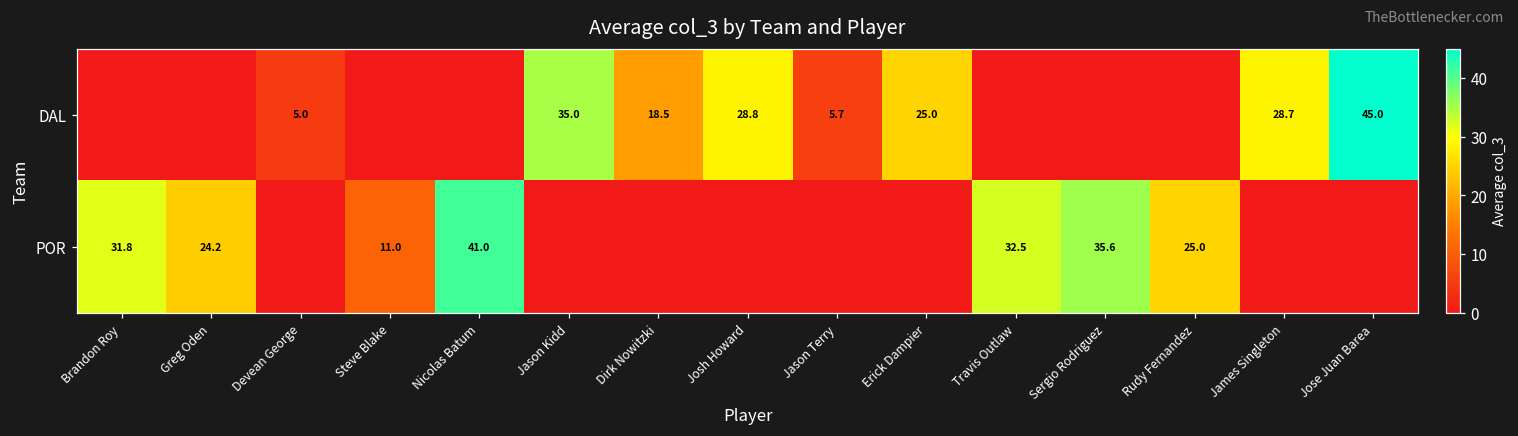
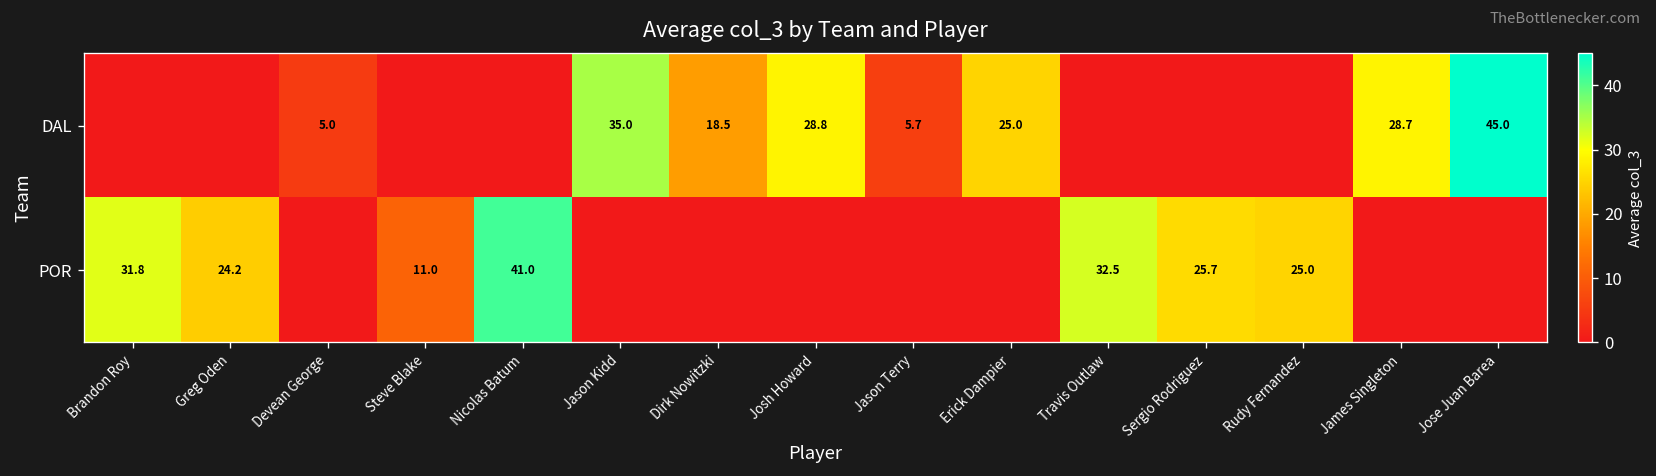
POR, Sergio Rodriguez: 35.6 -> 25.7
